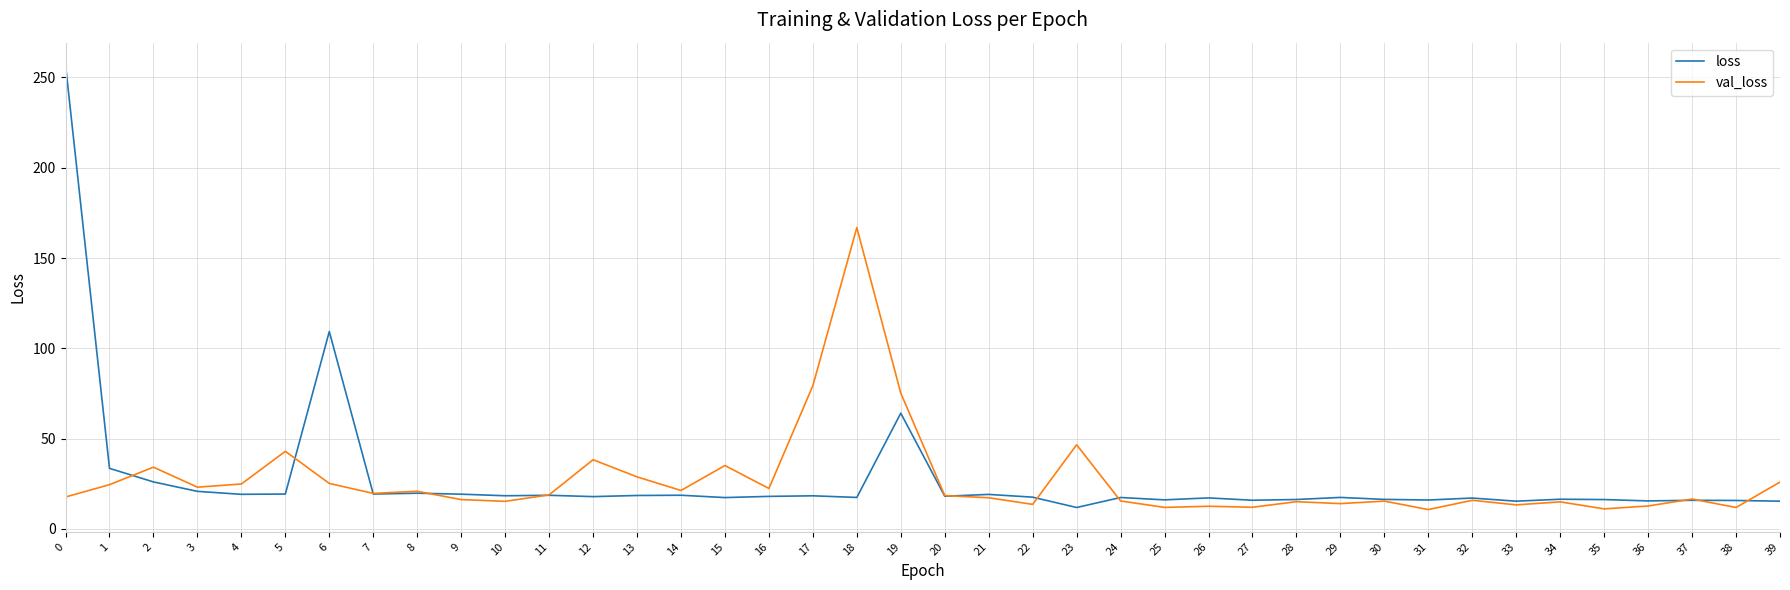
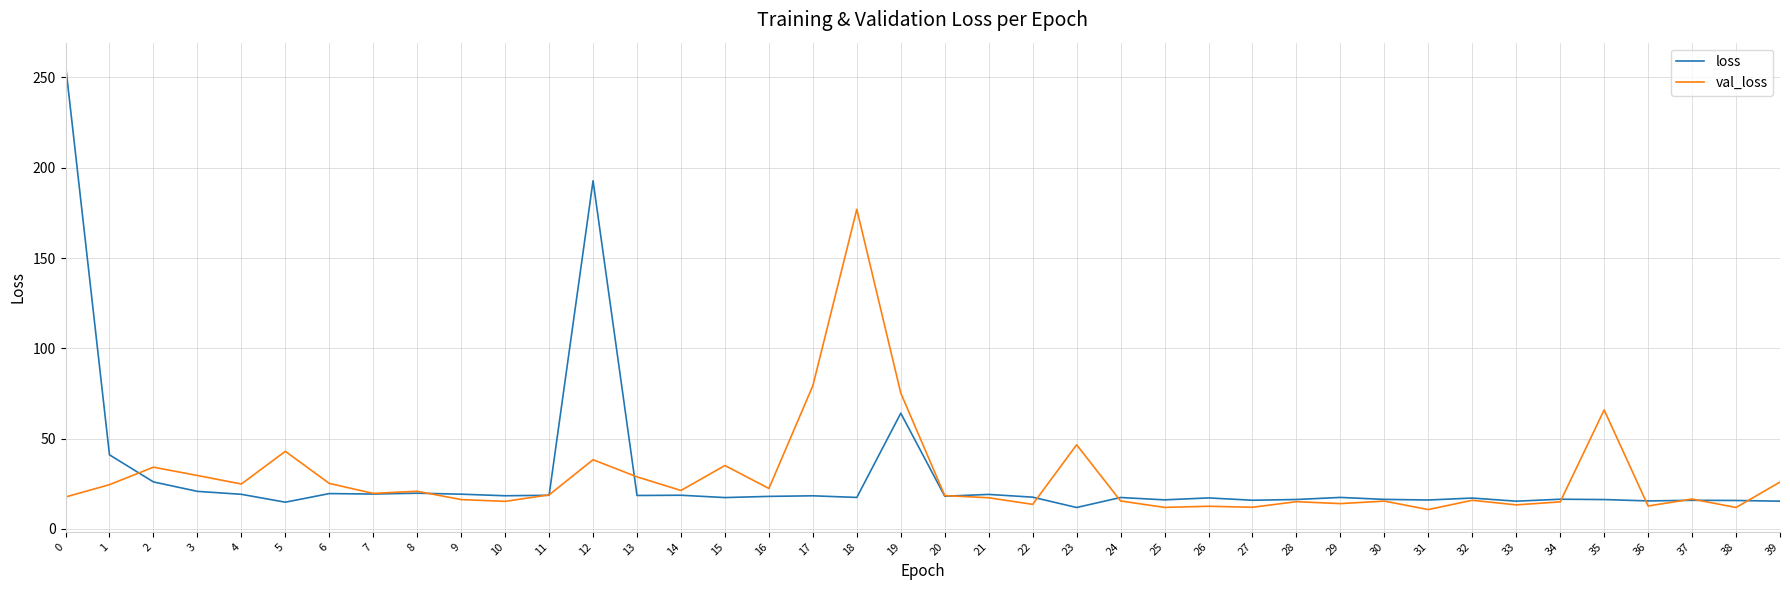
loss, 1: 34 -> 41
val_loss, 3: 23 -> 30
loss, 5: 19 -> 15
loss, 6: 109 -> 20
loss, 12: 18 -> 193
val_loss, 18: 167 -> 177
val_loss, 35: 11 -> 66
